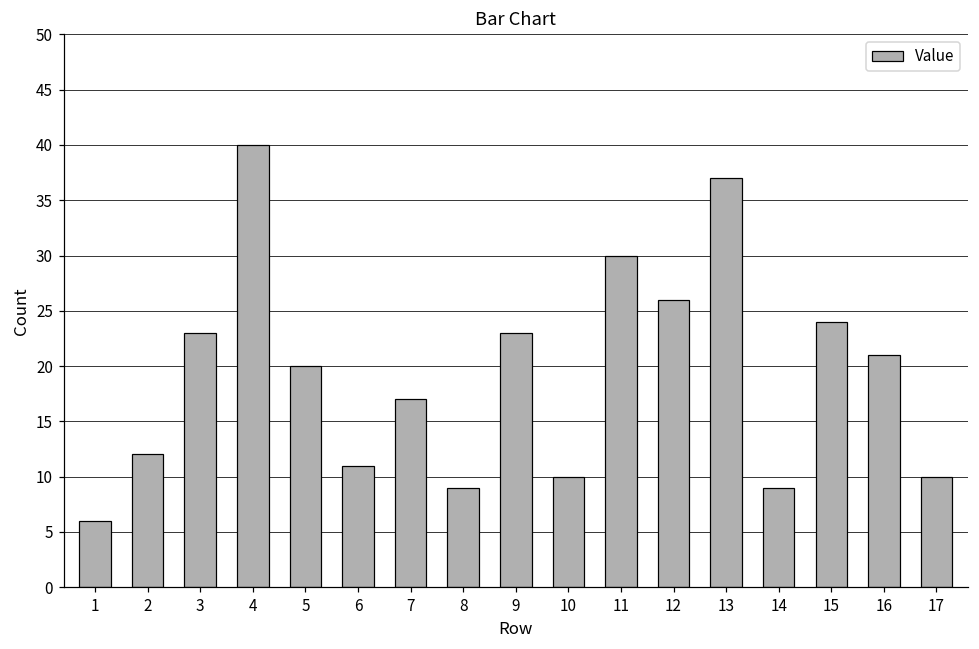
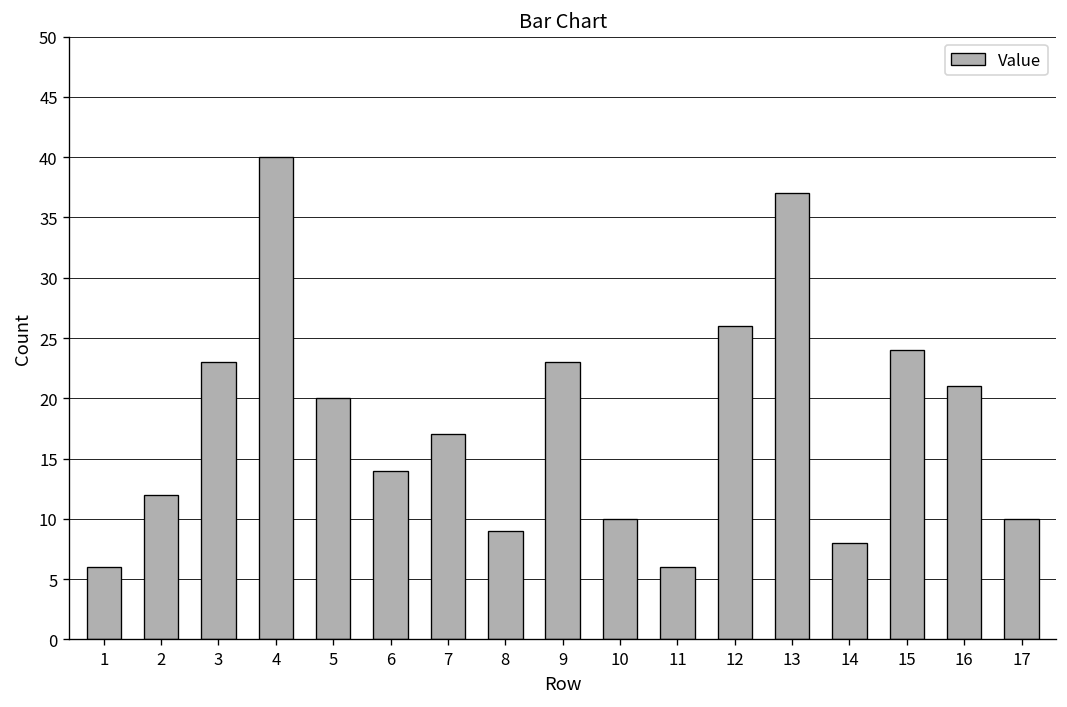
6: 11 -> 14
11: 30 -> 6
14: 9 -> 8
